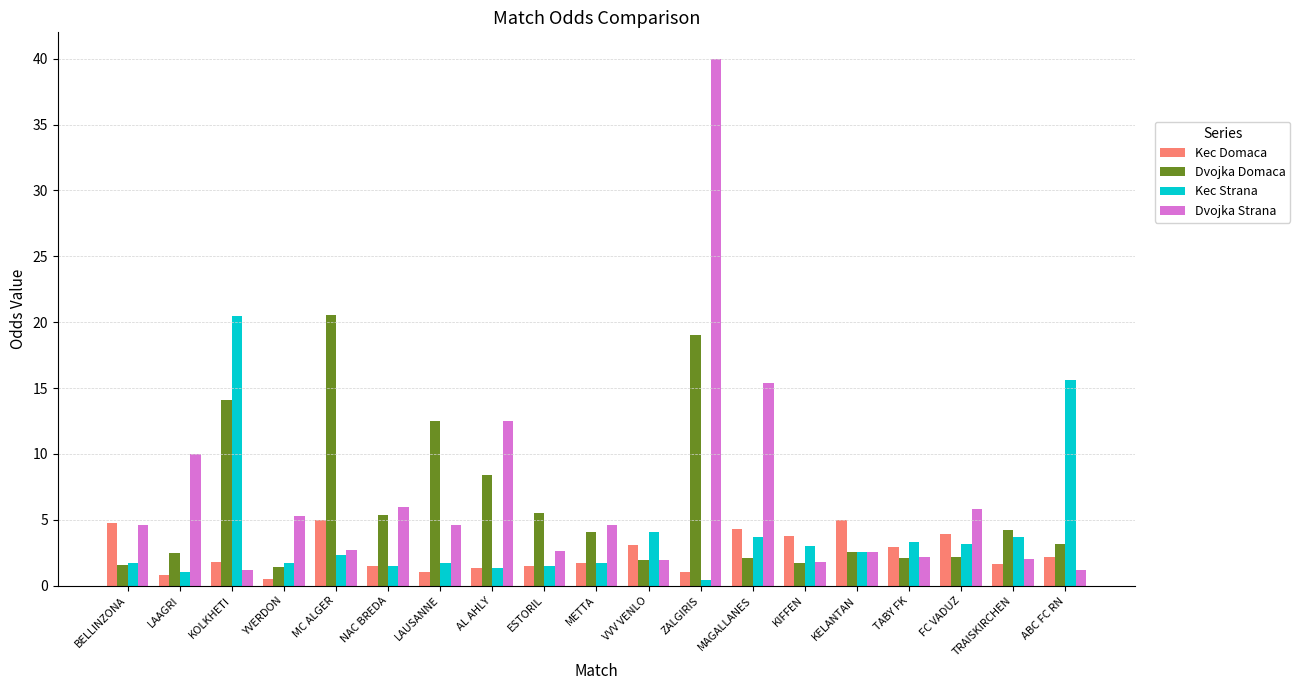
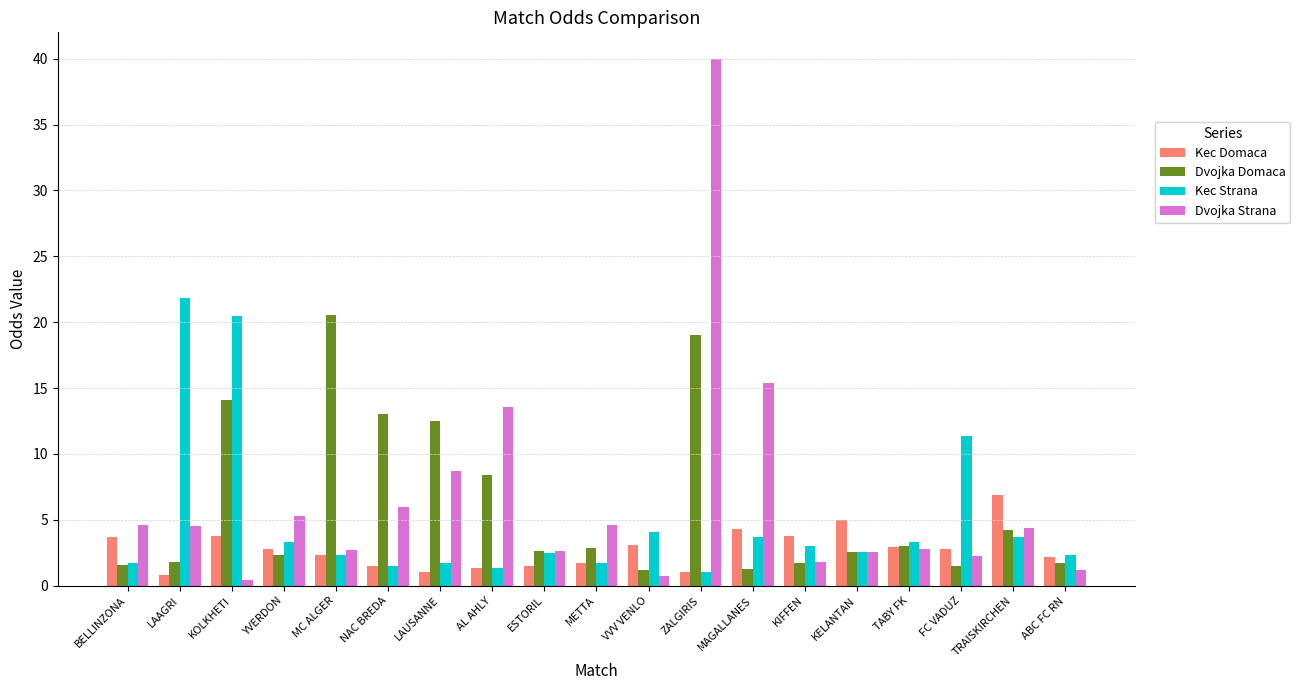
Kec Domaca, BELLINZONA: 4.8 -> 3.7
Dvojka Domaca, LAAGRI: 2.5 -> 1.8
Kec Strana, LAAGRI: 1.1 -> 21.9
Dvojka Strana, LAAGRI: 10.0 -> 4.5
Kec Domaca, KOLKHETI: 1.8 -> 3.8
Dvojka Strana, KOLKHETI: 1.2 -> 0.4
Kec Domaca, YVERDON: 0.5 -> 2.8
Dvojka Domaca, YVERDON: 1.5 -> 2.3
Kec Strana, YVERDON: 1.7 -> 3.3
Kec Domaca, MC ALGER: 5.0 -> 2.3
Dvojka Domaca, NAC BREDA: 5.4 -> 13.0
Dvojka Strana, LAUSANNE: 4.6 -> 8.7
Dvojka Strana, AL AHLY: 12.5 -> 13.6
Dvojka Domaca, ESTORIL: 5.5 -> 2.7
Kec Strana, ESTORIL: 1.5 -> 2.5
Dvojka Domaca, METTA: 4.1 -> 2.9
Dvojka Domaca, VVV VENLO: 2.0 -> 1.2
Dvojka Strana, VVV VENLO: 2.0 -> 0.7
Kec Strana, ZALGIRIS: 0.4 -> 1.1
Dvojka Domaca, MAGALLANES: 2.1 -> 1.3
Dvojka Domaca, TABY FK: 2.1 -> 3.0
Dvojka Strana, TABY FK: 2.2 -> 2.8
Kec Domaca, FC VADUZ: 3.9 -> 2.8
Dvojka Domaca, FC VADUZ: 2.2 -> 1.5
Kec Strana, FC VADUZ: 3.2 -> 11.4
Dvojka Strana, FC VADUZ: 5.8 -> 2.3
Kec Domaca, TRAISKIRCHEN: 1.6 -> 6.9
Dvojka Strana, TRAISKIRCHEN: 2.0 -> 4.4
Dvojka Domaca, ABC FC RN: 3.2 -> 1.7
Kec Strana, ABC FC RN: 15.6 -> 2.3
